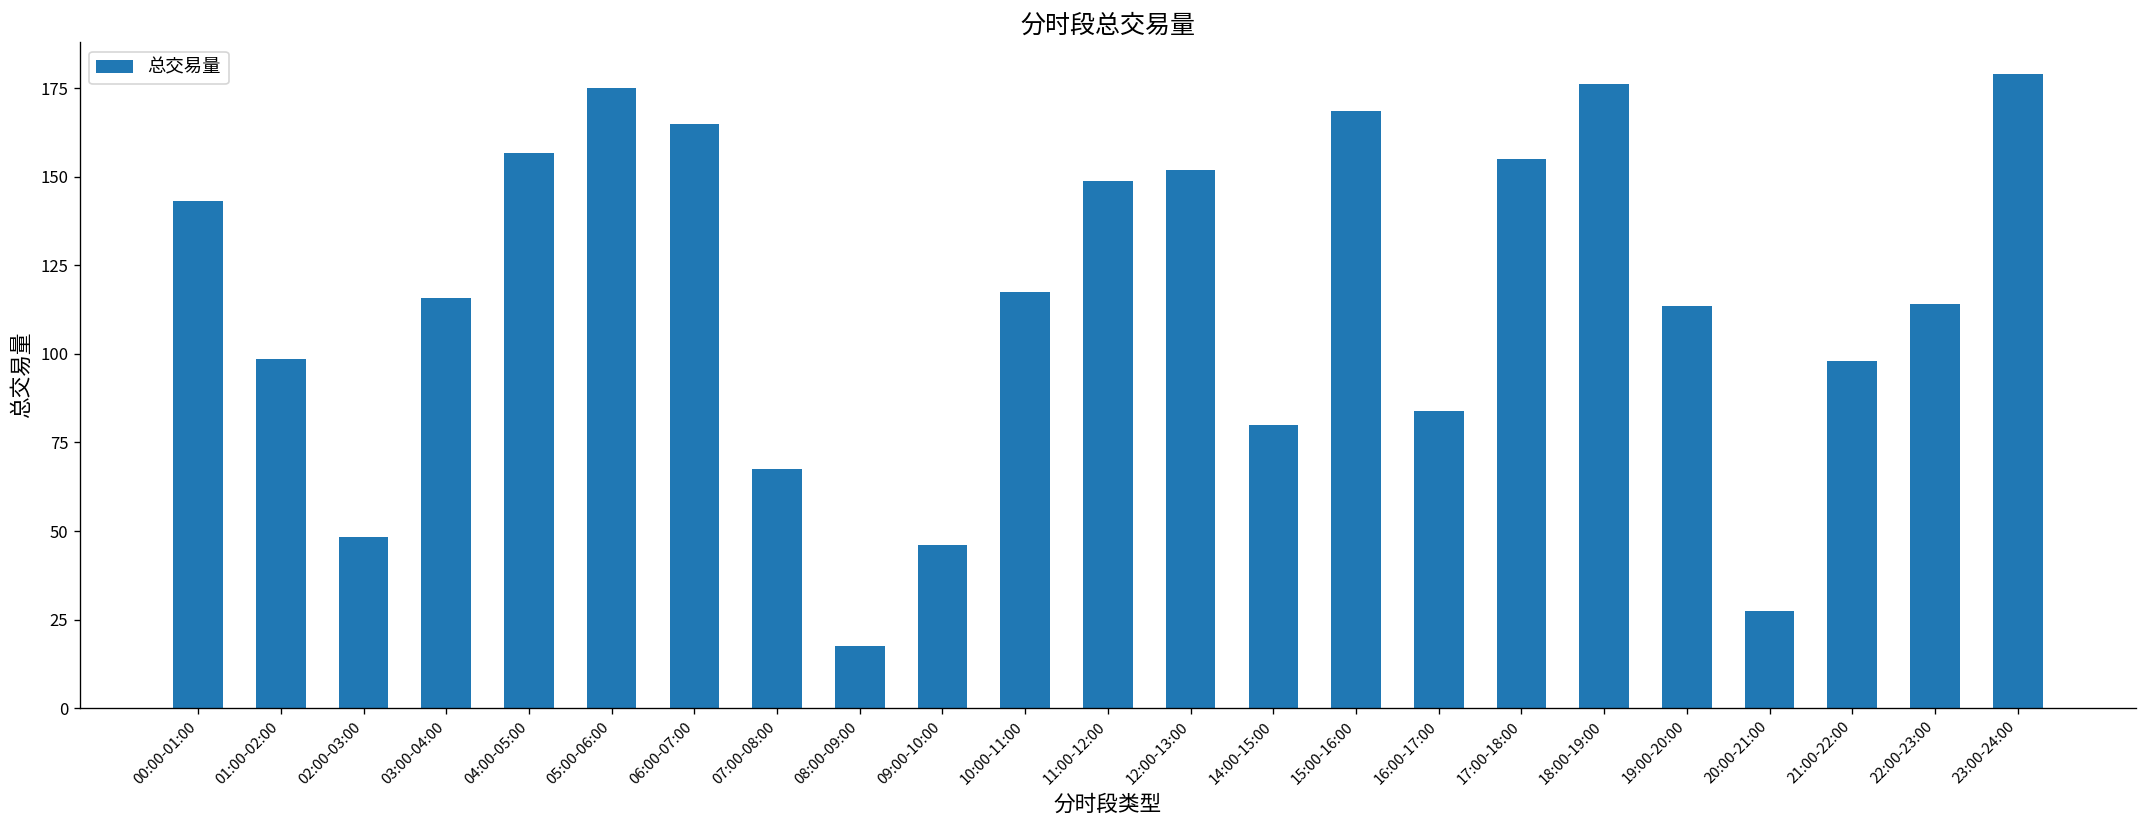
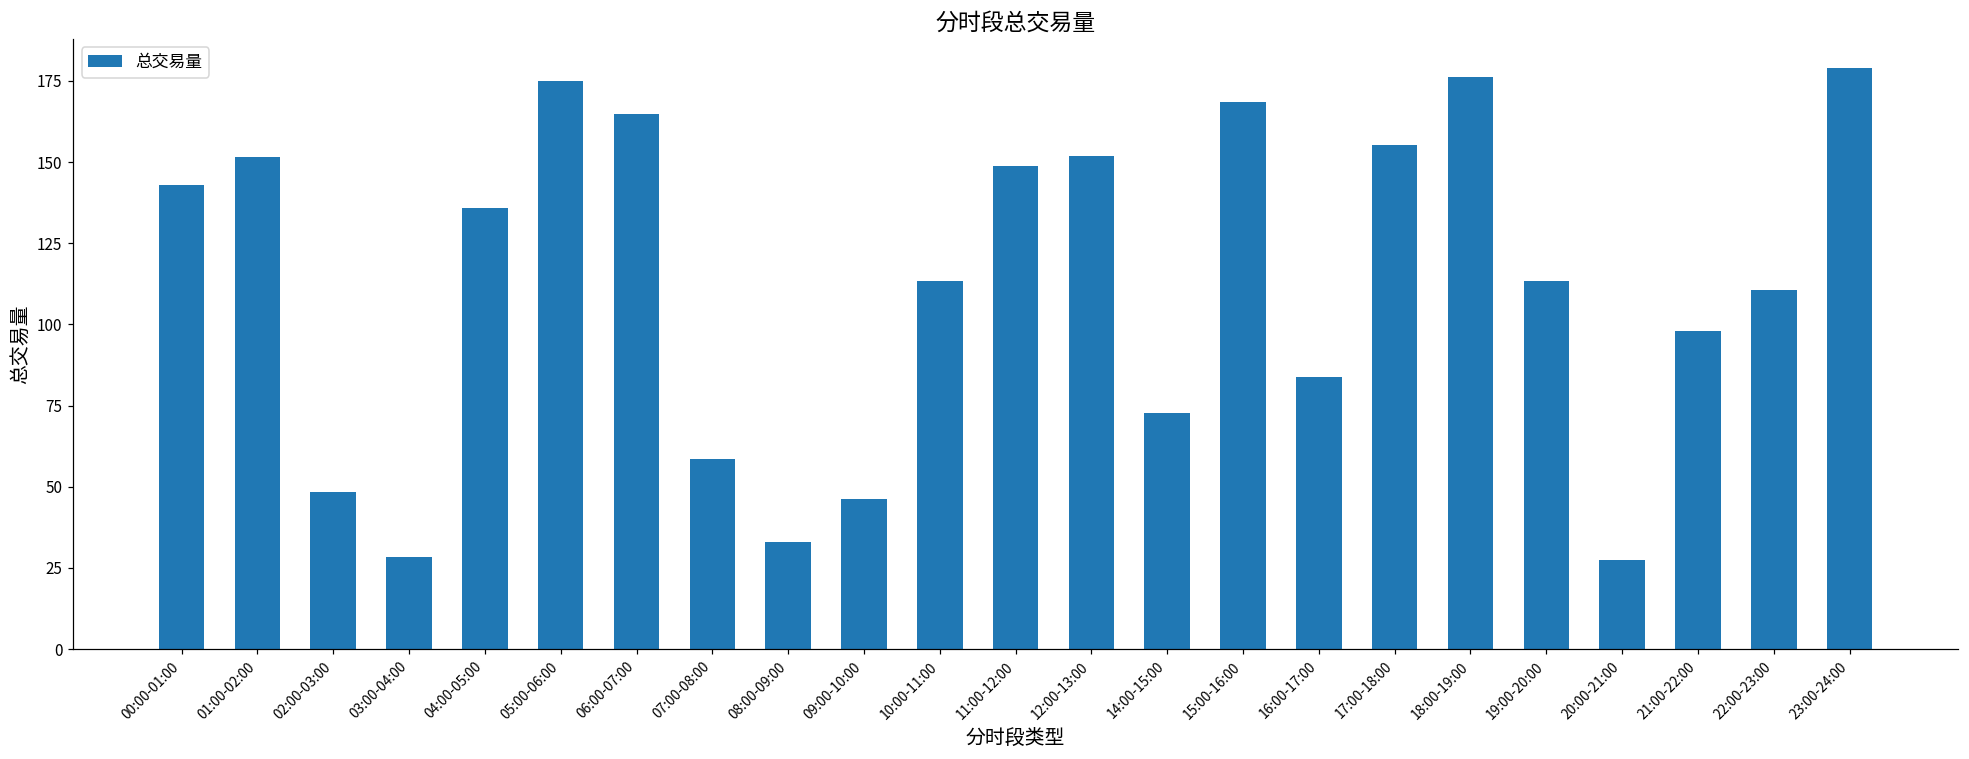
01:00-02:00: 99 -> 151
03:00-04:00: 116 -> 28
04:00-05:00: 157 -> 136
07:00-08:00: 68 -> 59
08:00-09:00: 18 -> 33
10:00-11:00: 118 -> 113
14:00-15:00: 80 -> 73
22:00-23:00: 114 -> 111
